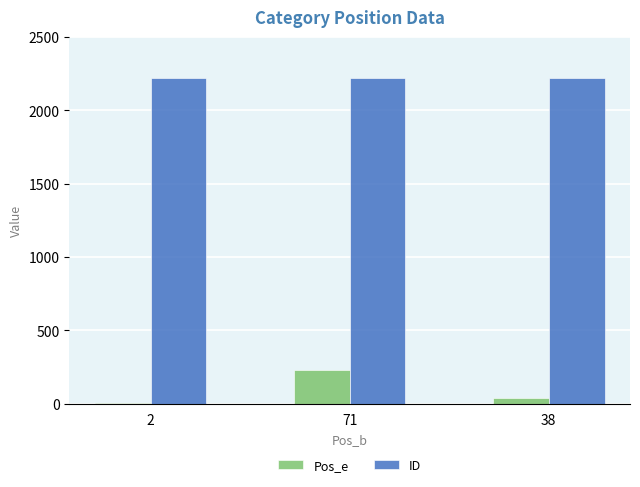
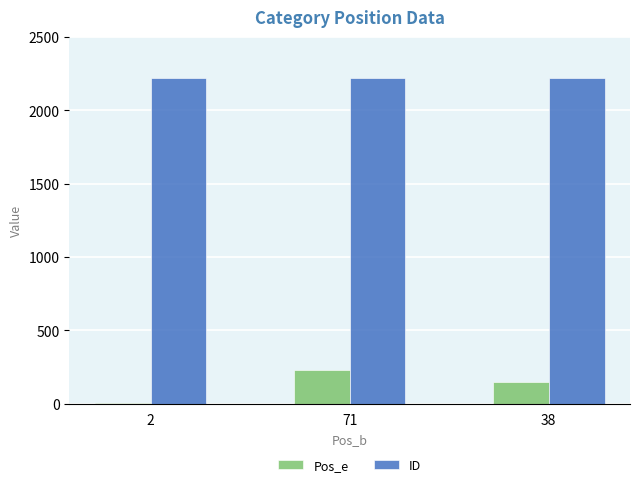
Pos_e, 38: 40 -> 150
